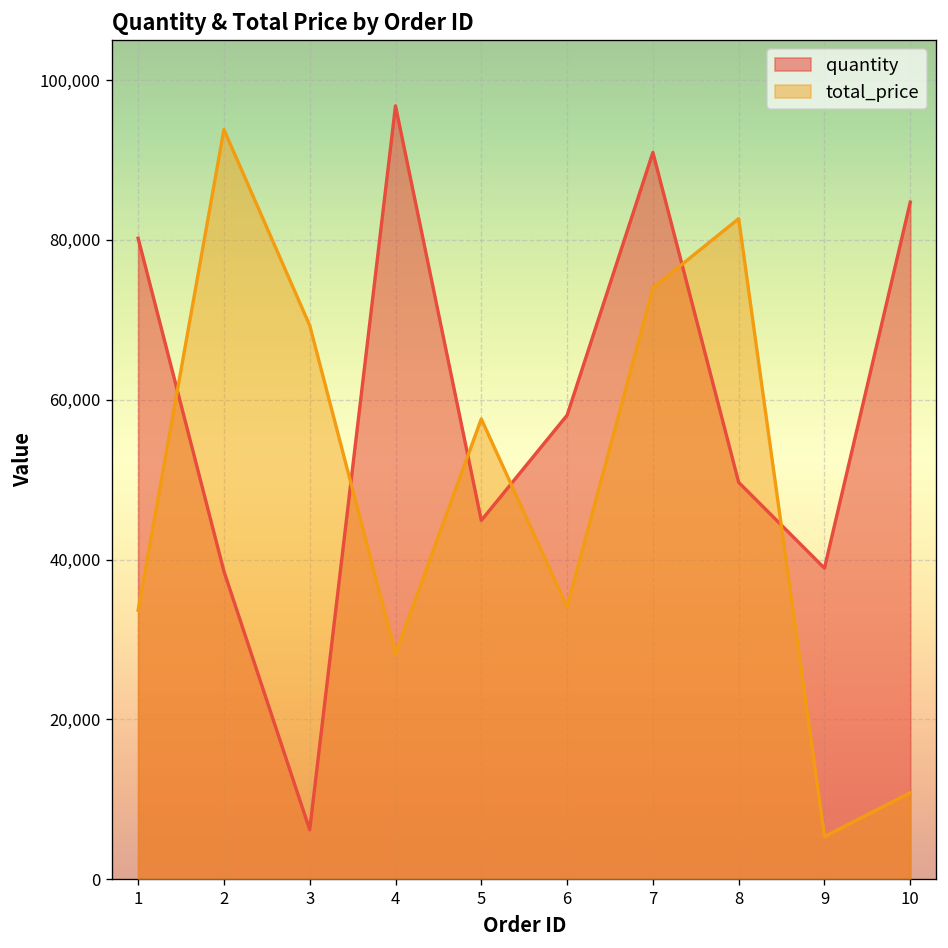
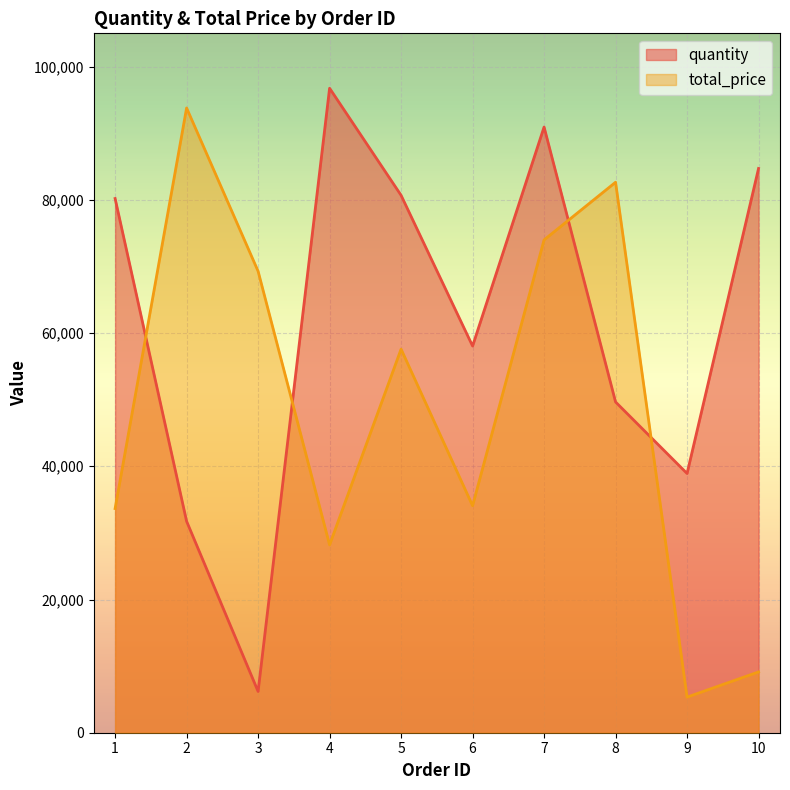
quantity, 2: 39,000 -> 32,000
quantity, 5: 45,000 -> 81,000
total_price, 10: 11,000 -> 9,000
